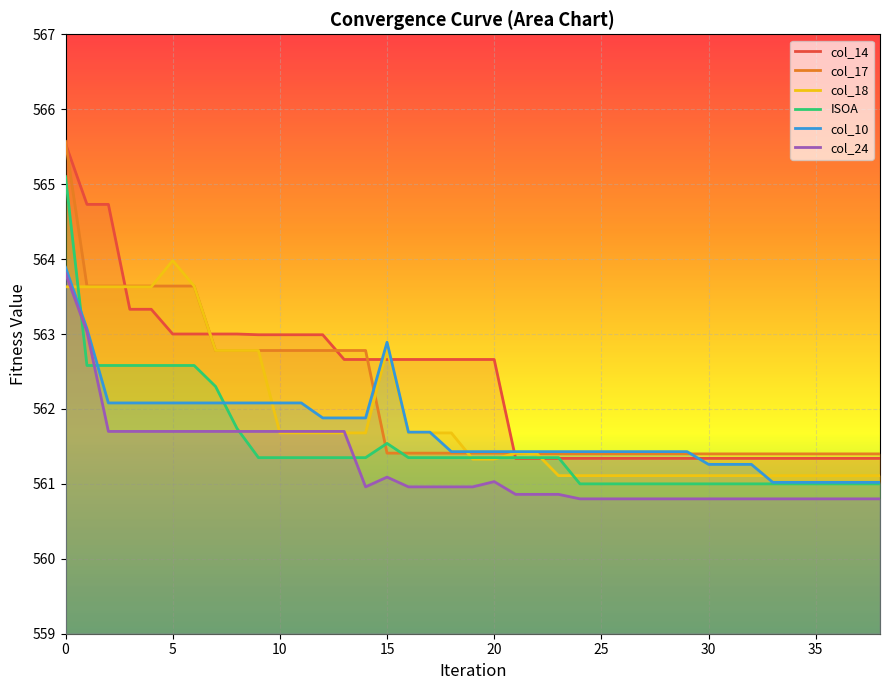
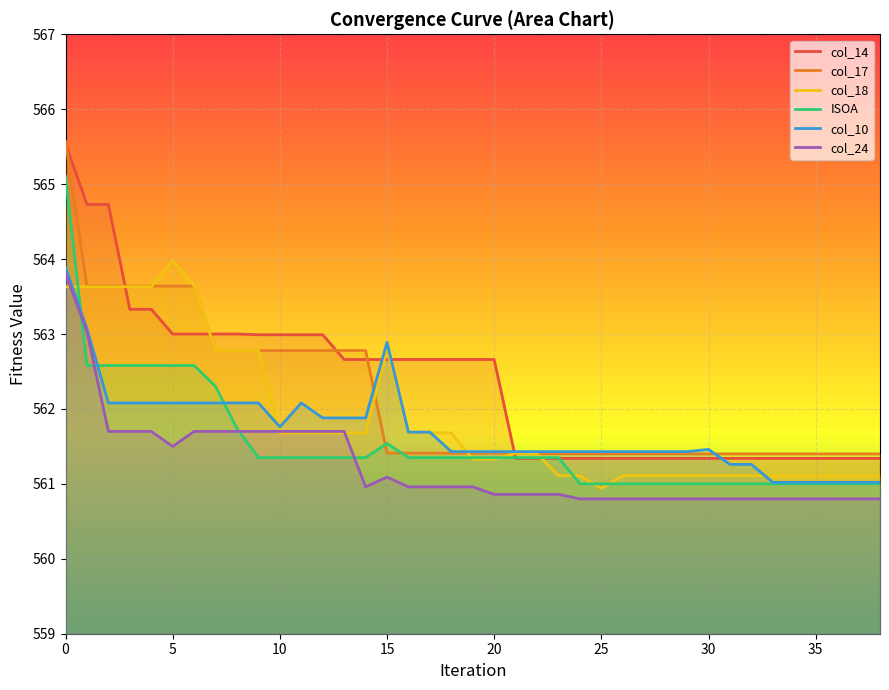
col_24, 5: 561.7 -> 561.5
col_10, 10: 562.1 -> 561.8
col_24, 20: 561.0 -> 560.9
col_18, 25: 561.1 -> 560.9
col_10, 30: 561.3 -> 561.5
